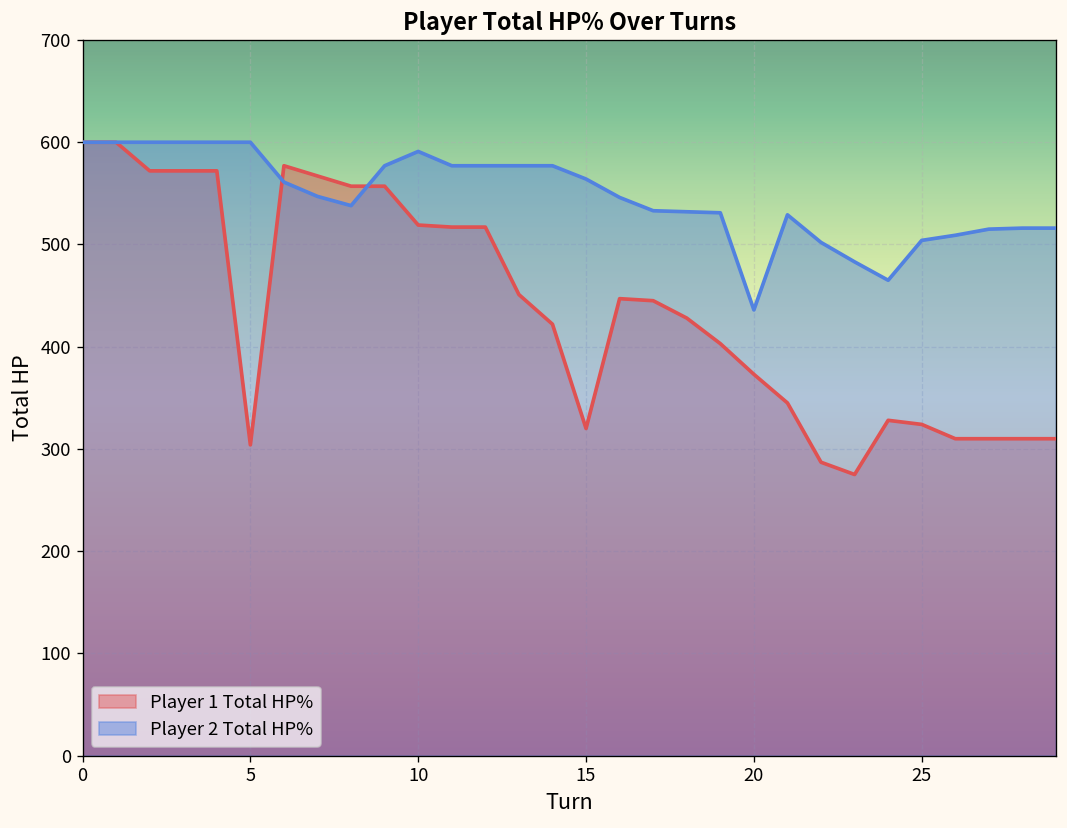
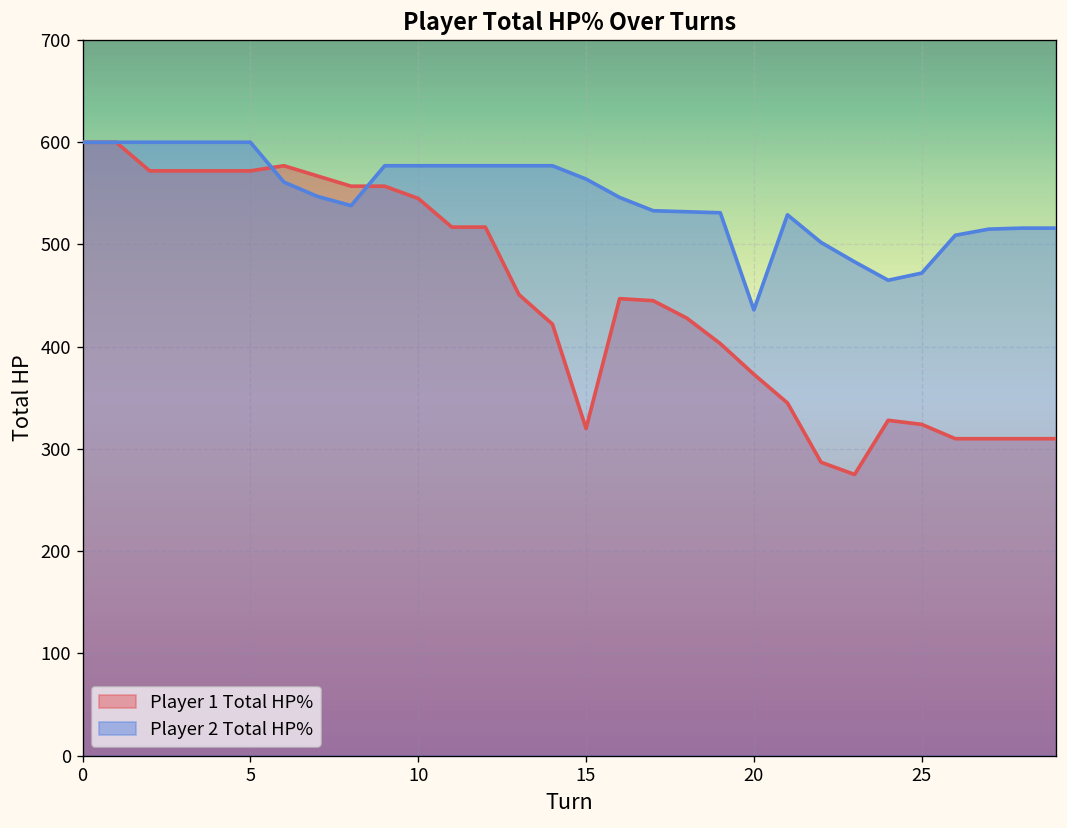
Player 1 Total HP%, 5: 300 -> 570
Player 1 Total HP%, 10: 520 -> 550
Player 2 Total HP%, 10: 590 -> 580
Player 2 Total HP%, 25: 500 -> 470
